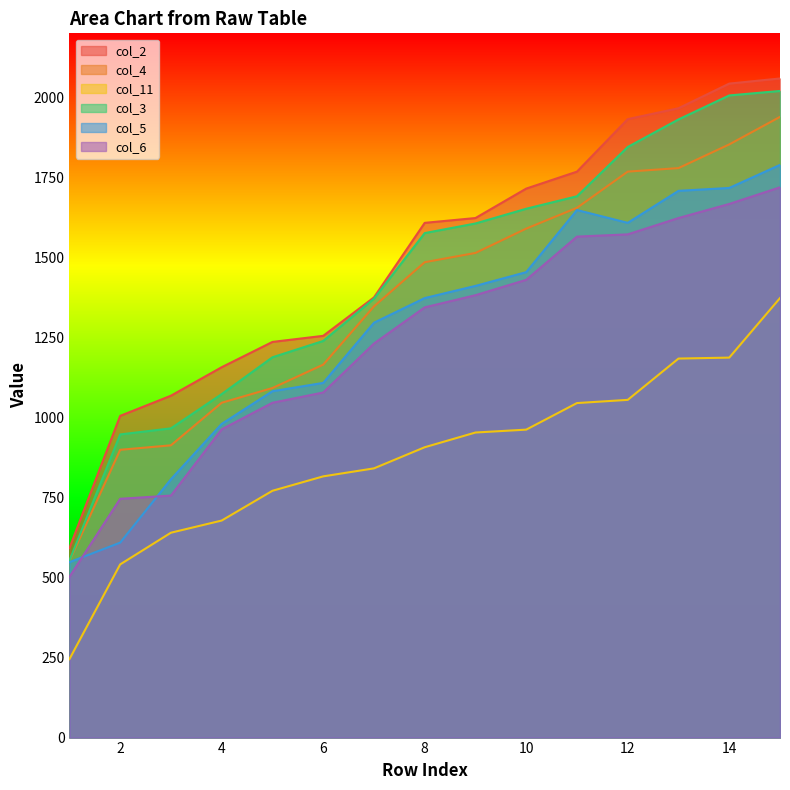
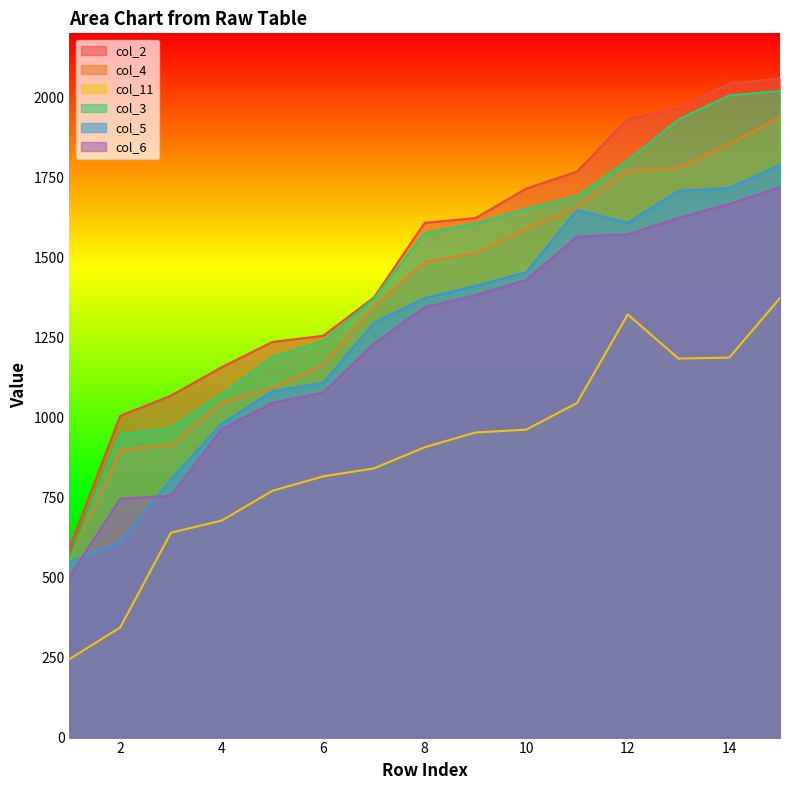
col_11, 2: 540 -> 340
col_11, 12: 1060 -> 1320
col_3, 12: 1850 -> 1800
